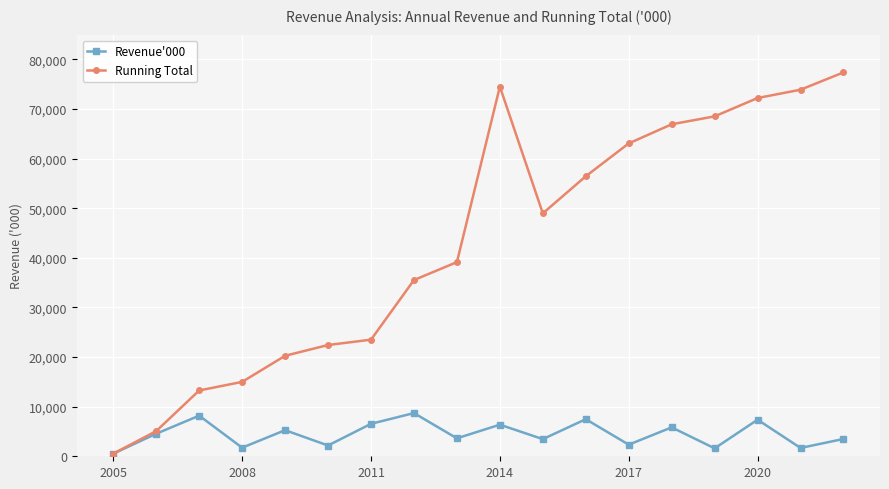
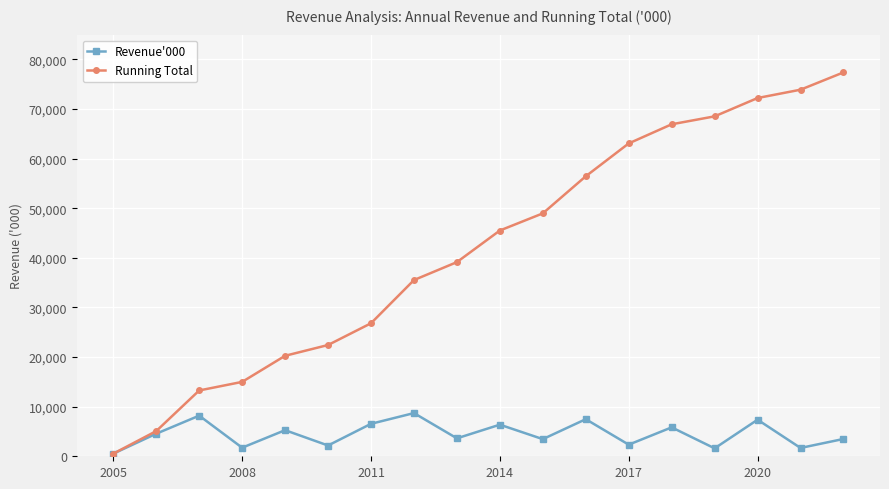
Running Total, 2011: 24,000 -> 27,000
Running Total, 2014: 75,000 -> 46,000
